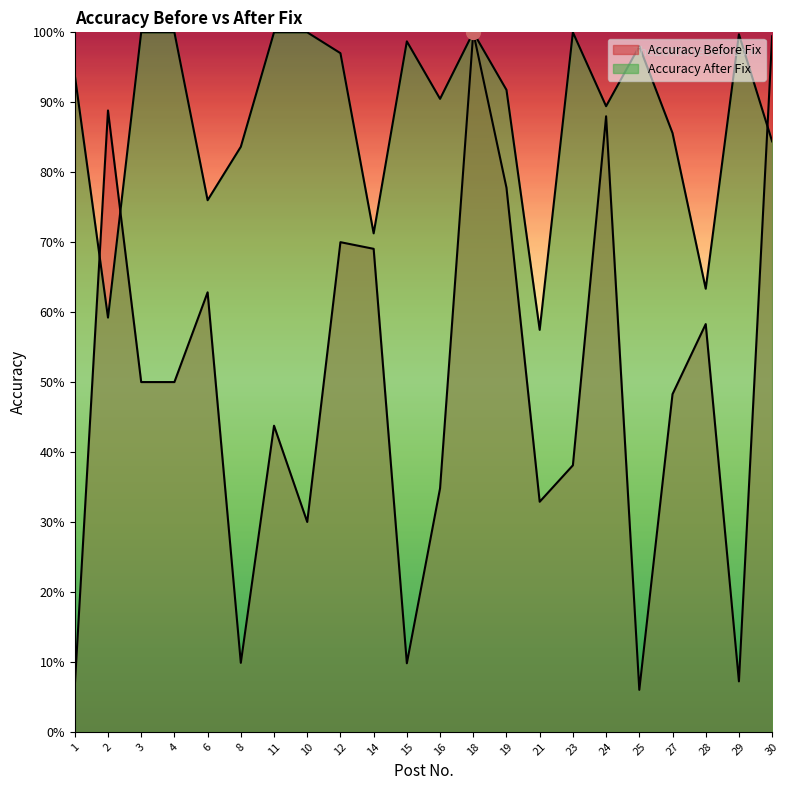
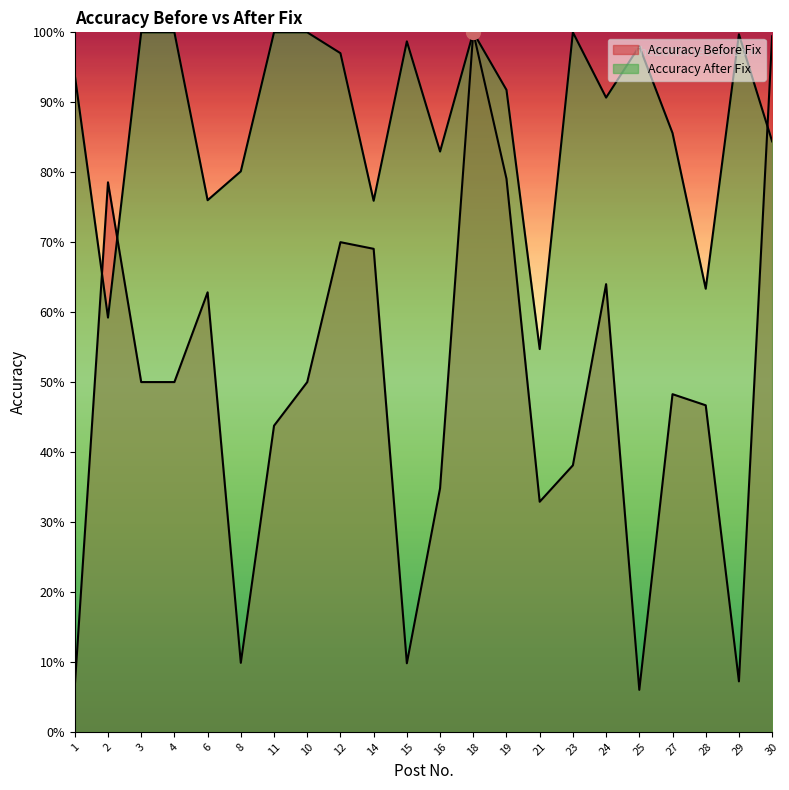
Accuracy Before Fix, 2: 89% -> 79%
Accuracy After Fix, 8: 84% -> 80%
Accuracy Before Fix, 10: 30% -> 50%
Accuracy After Fix, 14: 71% -> 76%
Accuracy After Fix, 16: 90% -> 83%
Accuracy Before Fix, 19: 78% -> 79%
Accuracy After Fix, 21: 57% -> 55%
Accuracy Before Fix, 24: 88% -> 64%
Accuracy After Fix, 24: 89% -> 91%
Accuracy Before Fix, 28: 58% -> 47%
